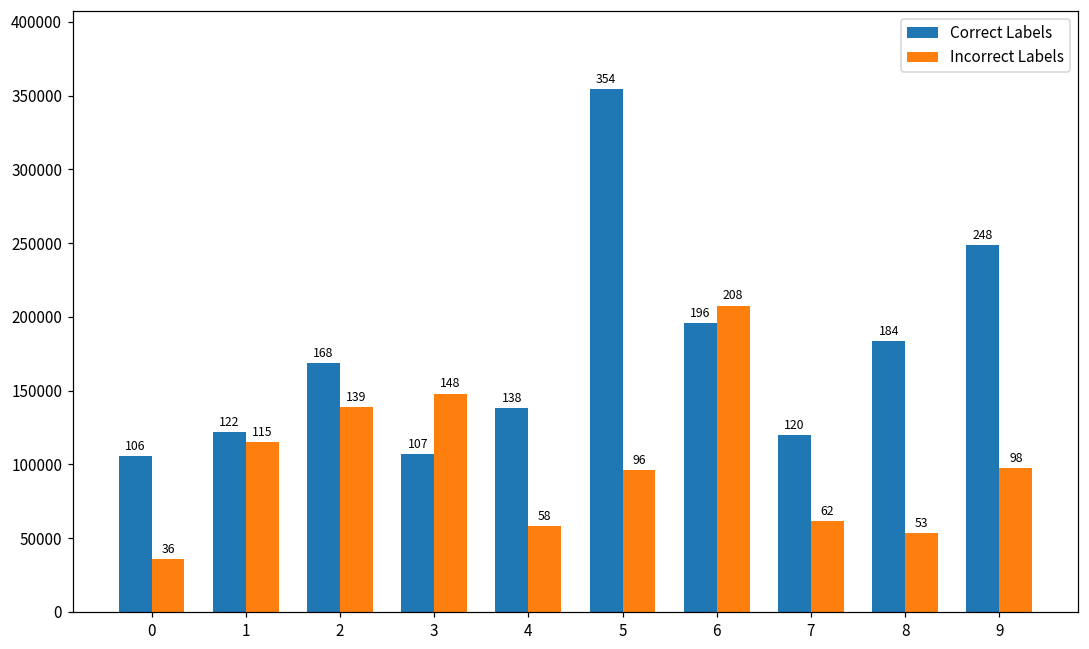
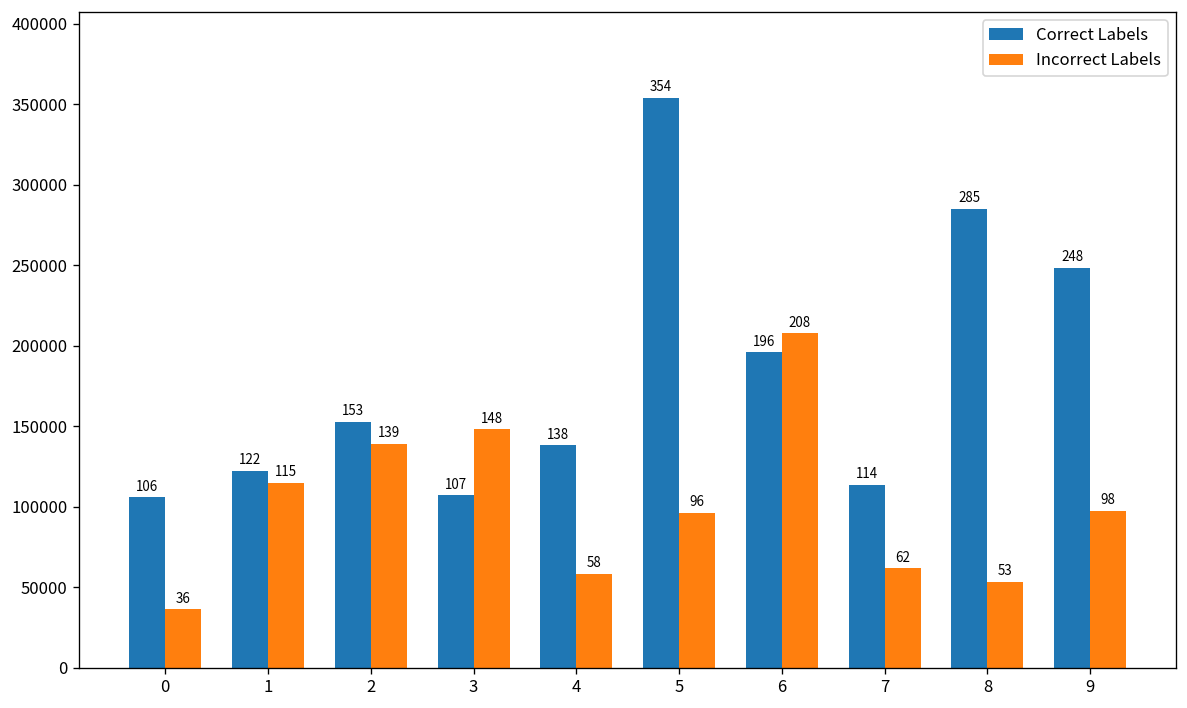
Correct Labels, 2: 168 -> 153
Correct Labels, 7: 120 -> 114
Correct Labels, 8: 184 -> 285
